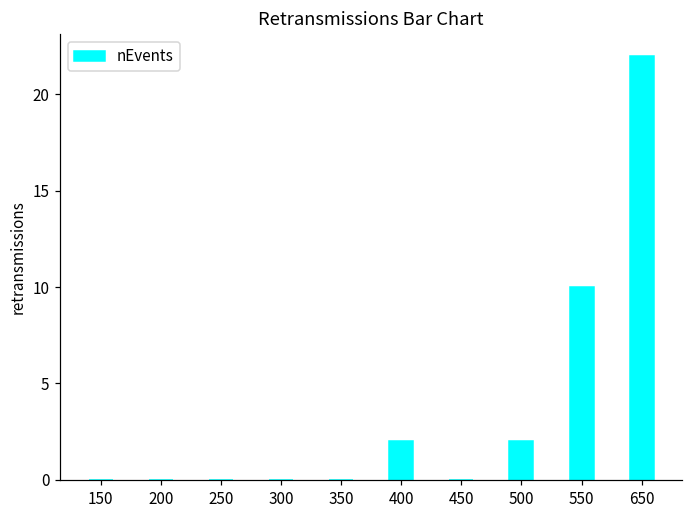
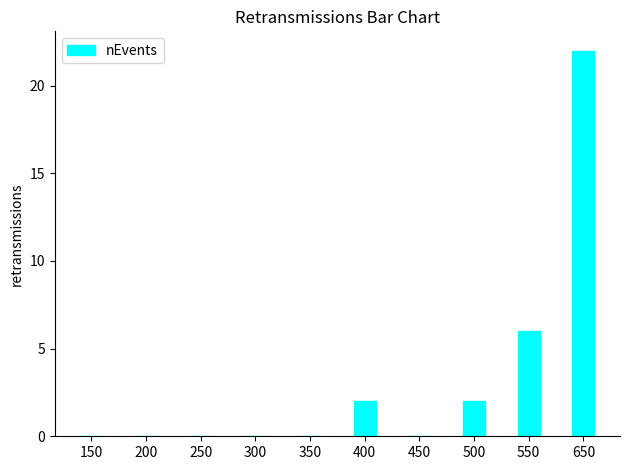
550: 10 -> 6
